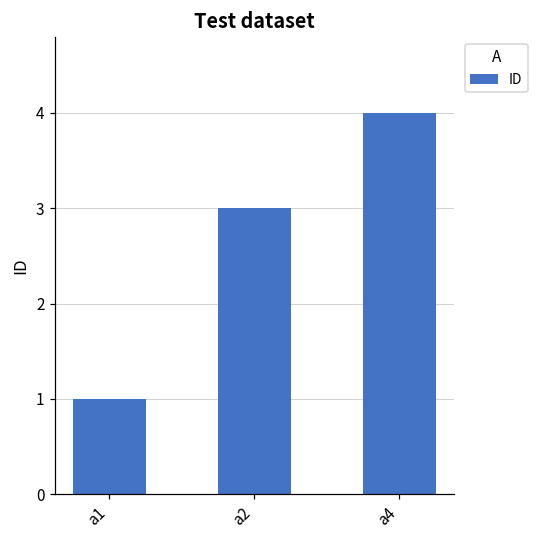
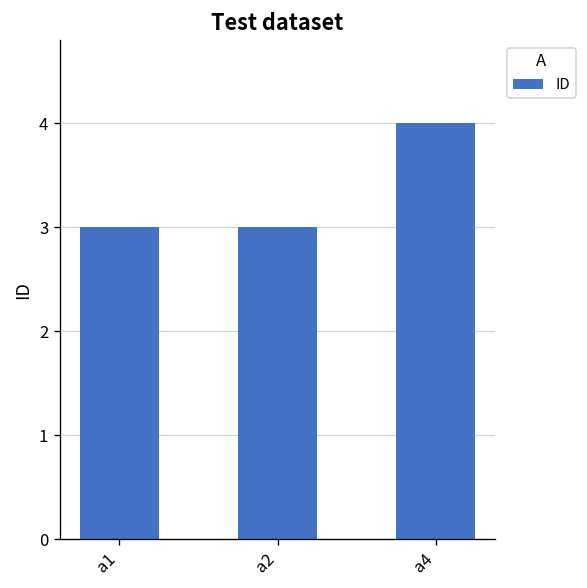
a1: 1 -> 3
